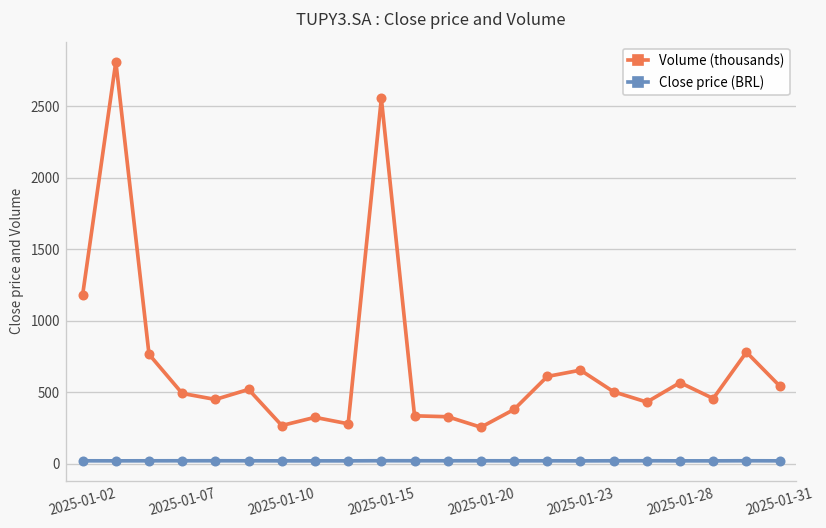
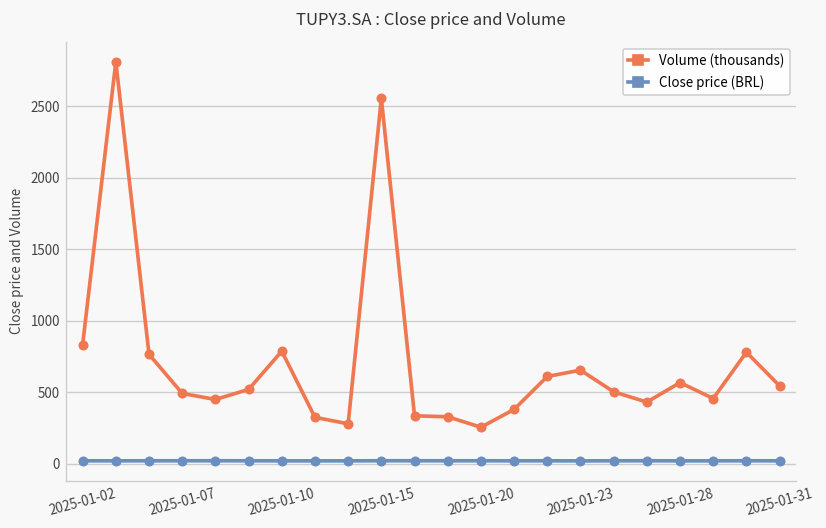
Volume (thousands), 2025-01-02: 1180 -> 830
Volume (thousands), 2025-01-10: 270 -> 790
